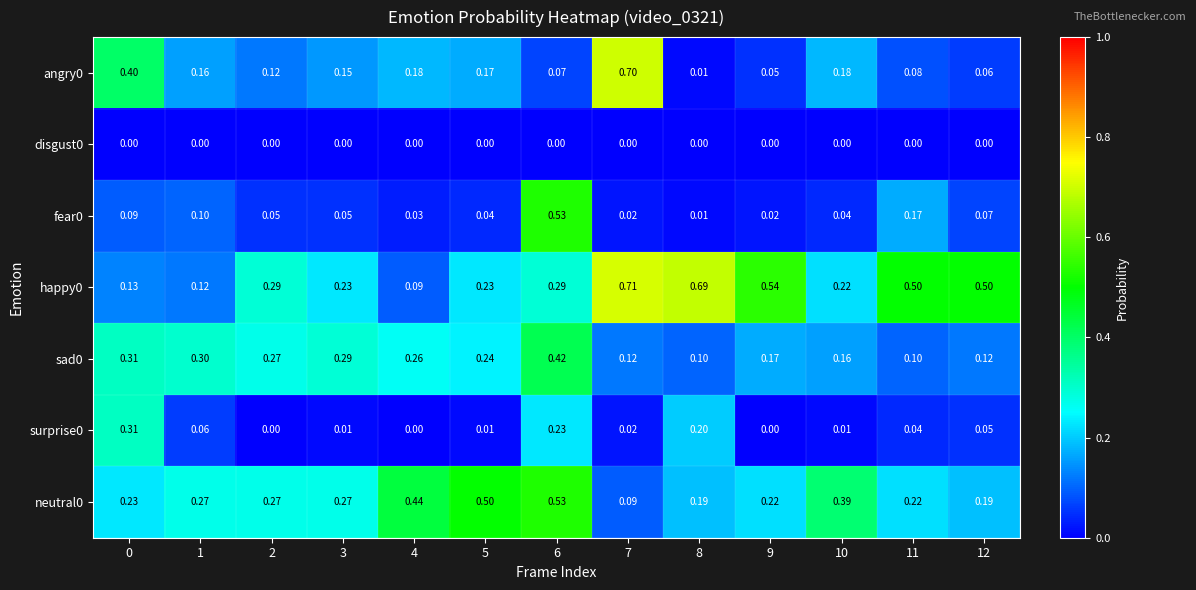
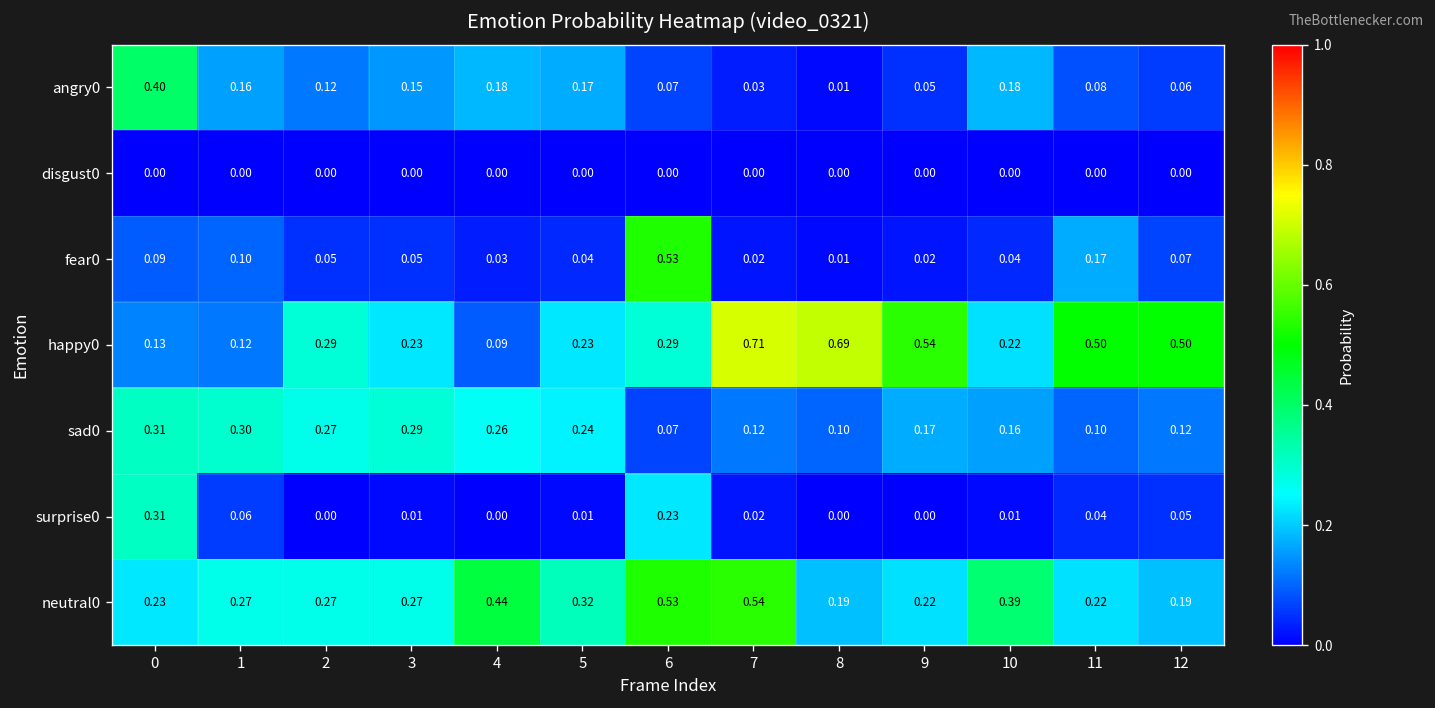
angry0, 7: 0.70 -> 0.03
sad0, 6: 0.42 -> 0.07
surprise0, 8: 0.20 -> 0.00
neutral0, 5: 0.50 -> 0.32
neutral0, 7: 0.09 -> 0.54
